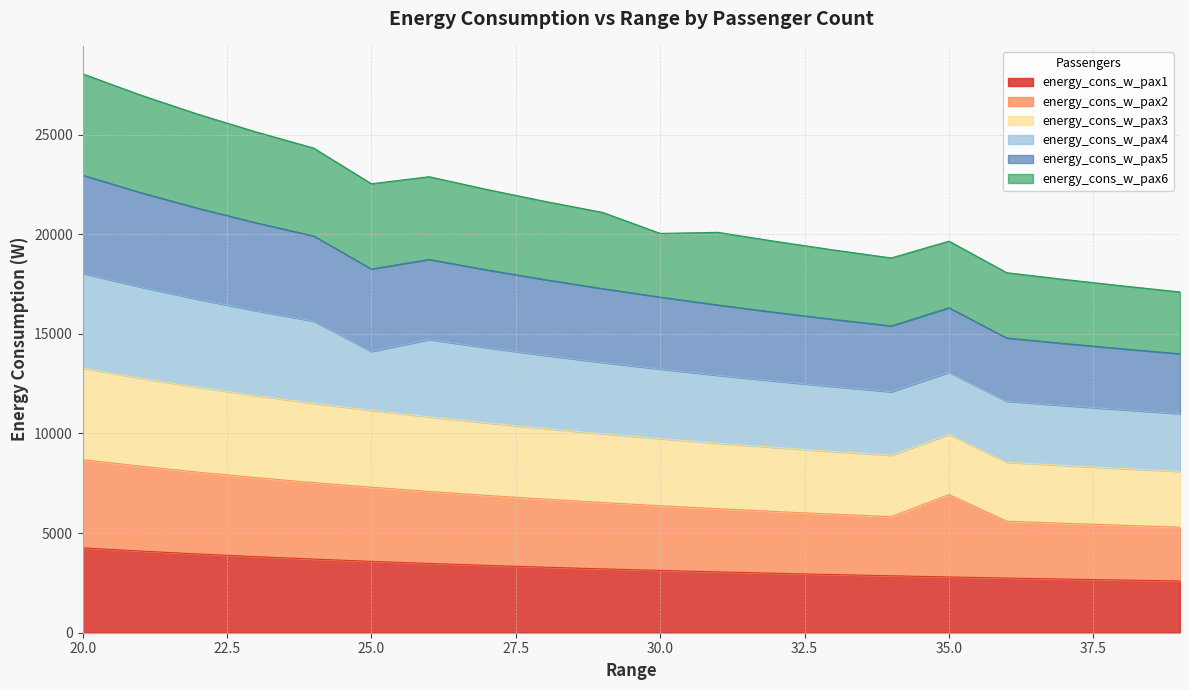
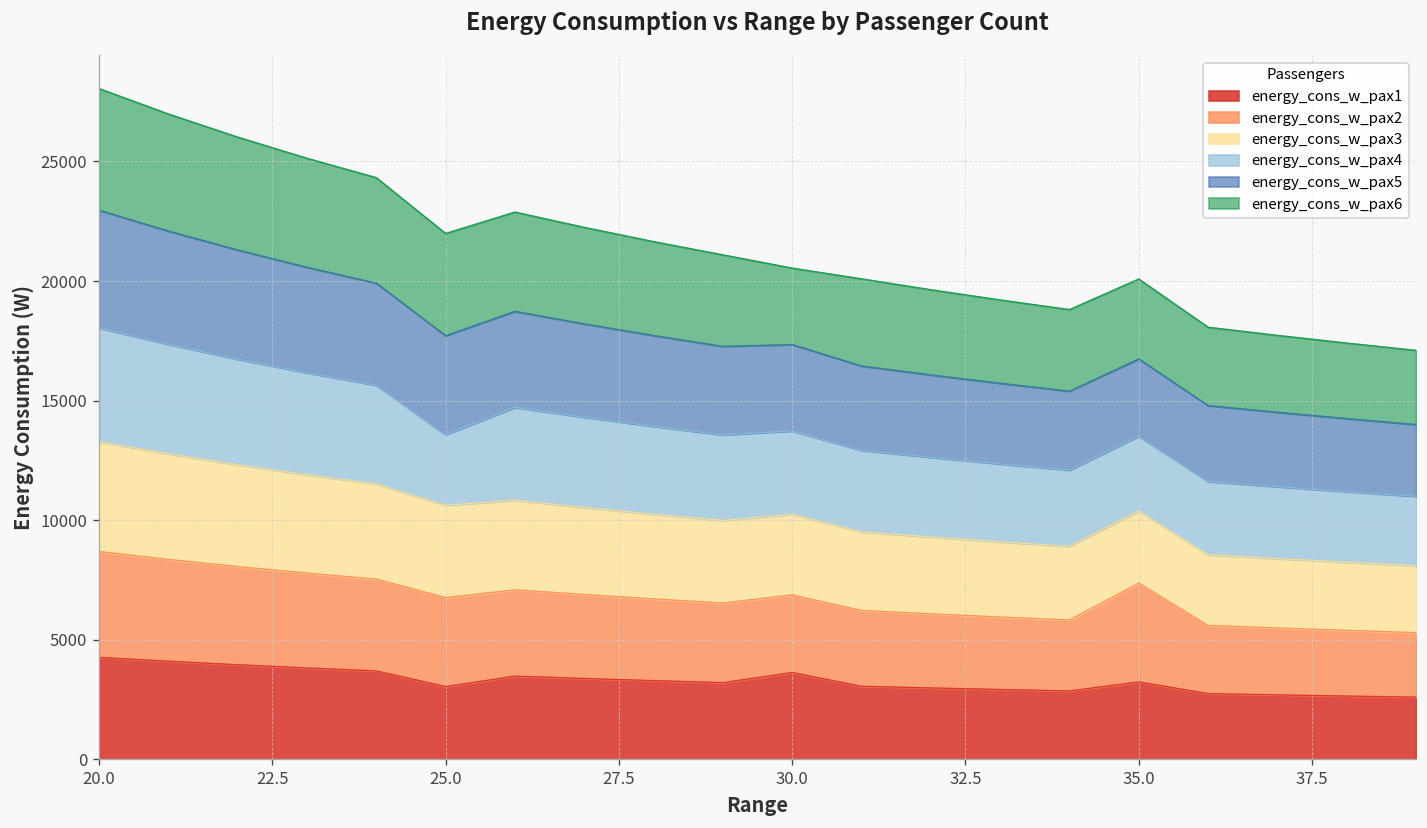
energy_cons_w_pax1, 25.0: 3600 -> 3000
energy_cons_w_pax1, 30.0: 3100 -> 3600
energy_cons_w_pax1, 35.0: 2800 -> 3200
